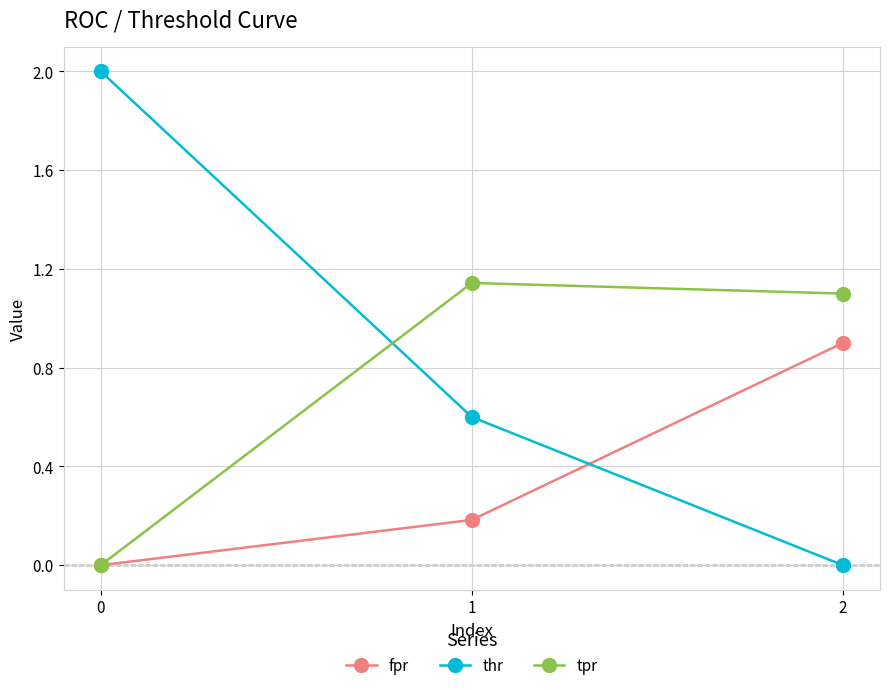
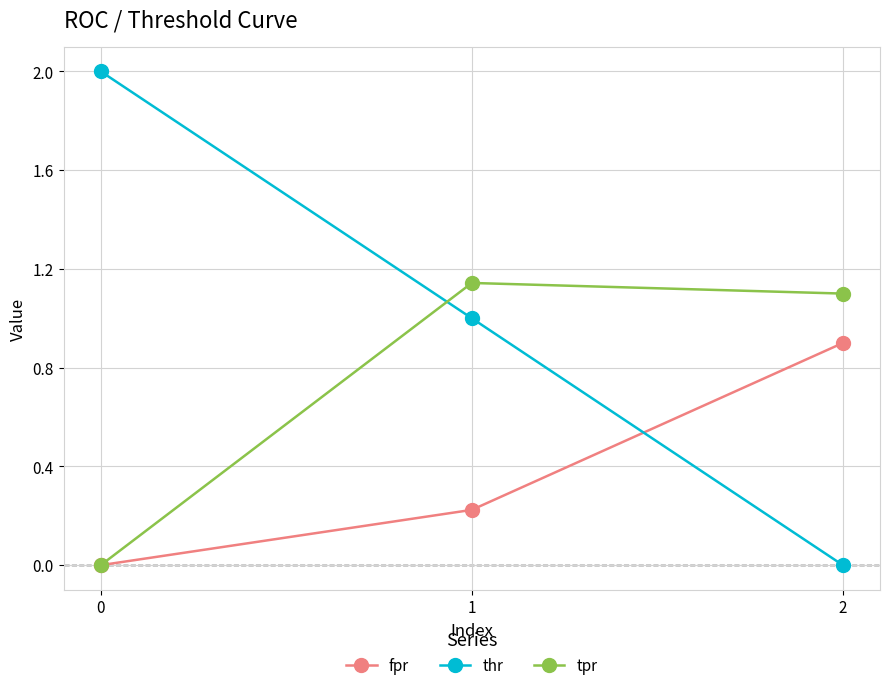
fpr, 1: 0.18 -> 0.22
thr, 1: 0.6 -> 1.0
